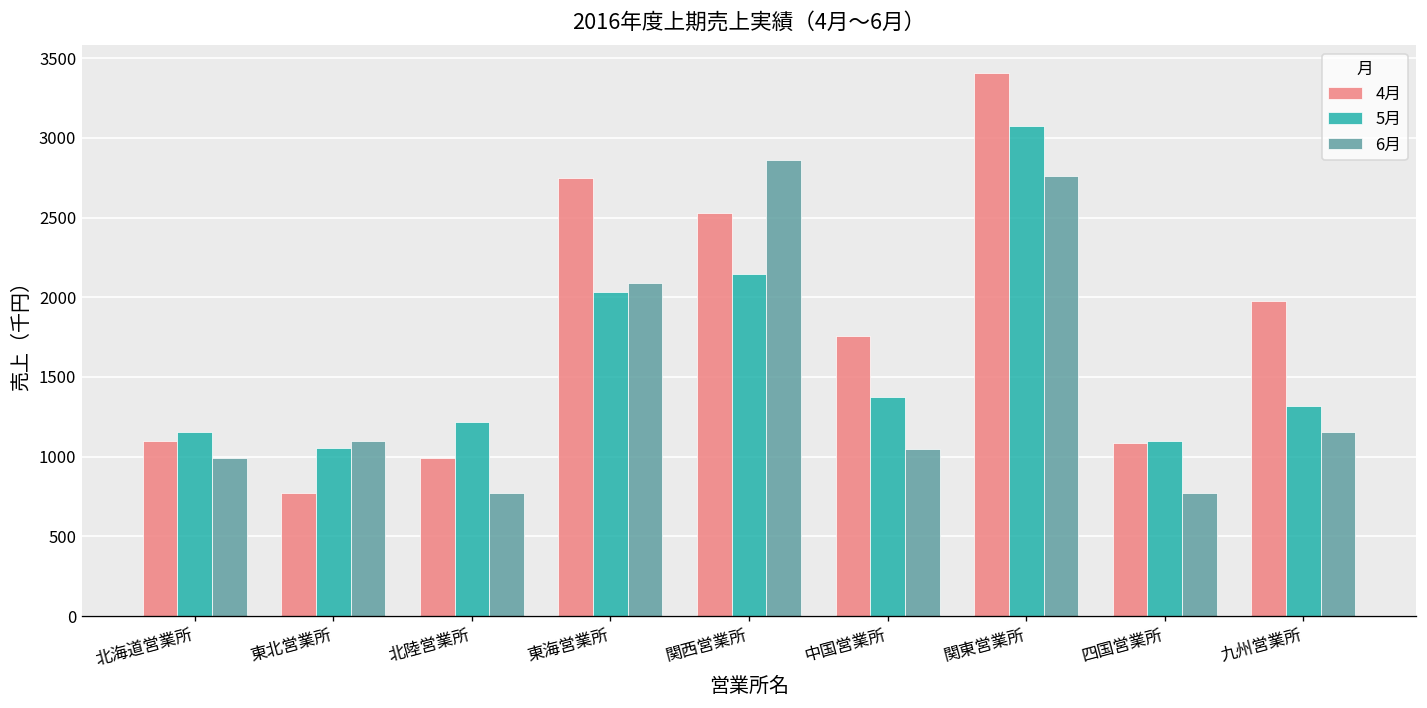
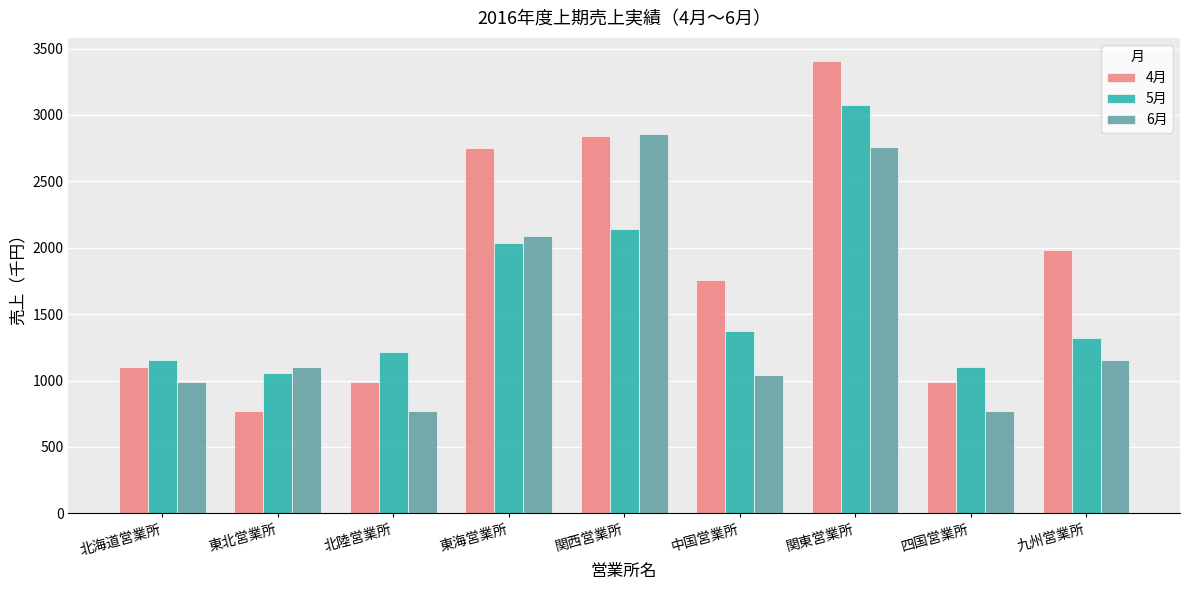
4月, 関西営業所: 2530 -> 2840
4月, 四国営業所: 1080 -> 990
